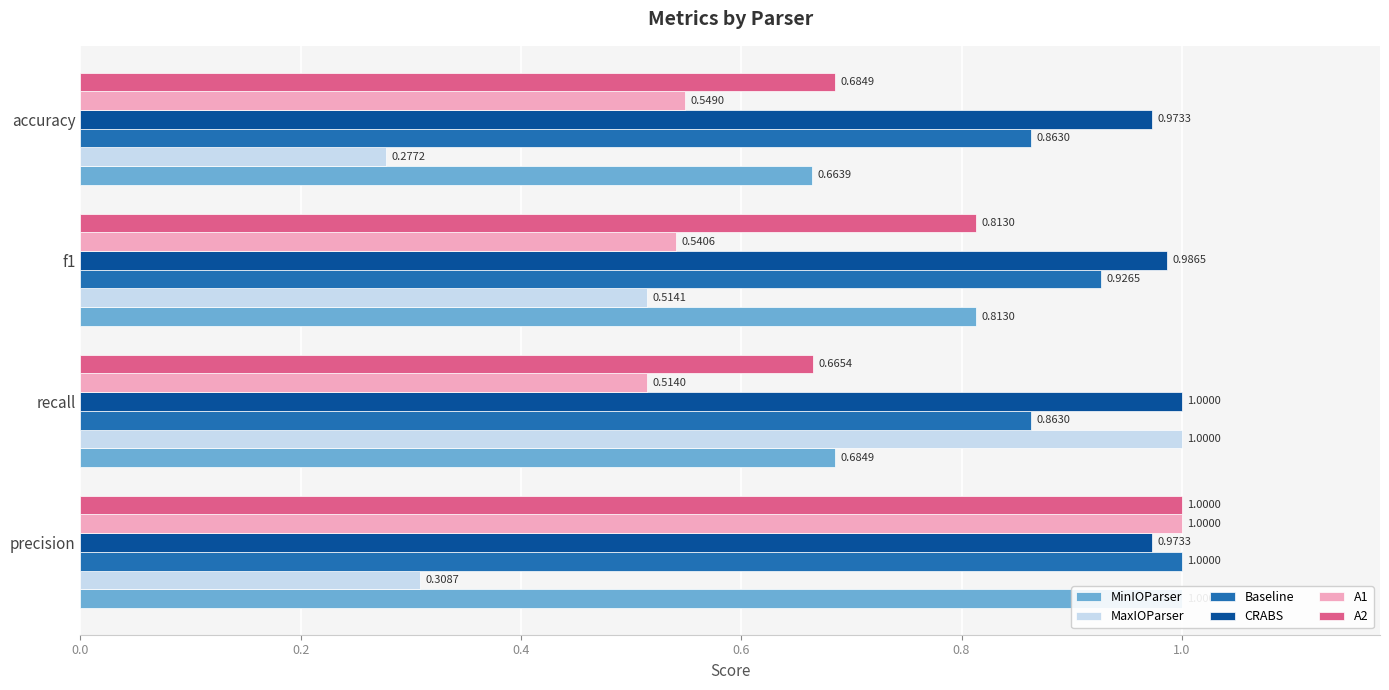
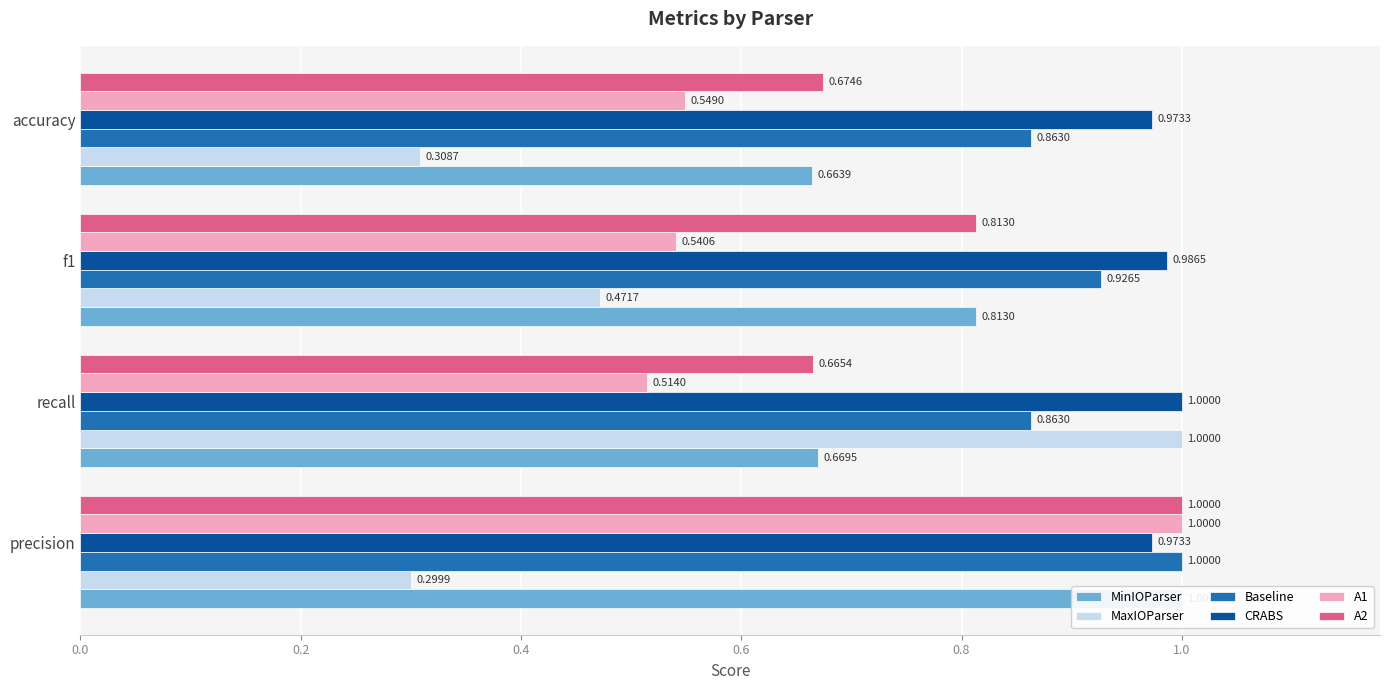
A2, accuracy: 0.6849 -> 0.6746
MaxIOParser, accuracy: 0.2772 -> 0.3087
MaxIOParser, f1: 0.5141 -> 0.4717
MinIOParser, recall: 0.6849 -> 0.6695
MaxIOParser, precision: 0.3087 -> 0.2999
